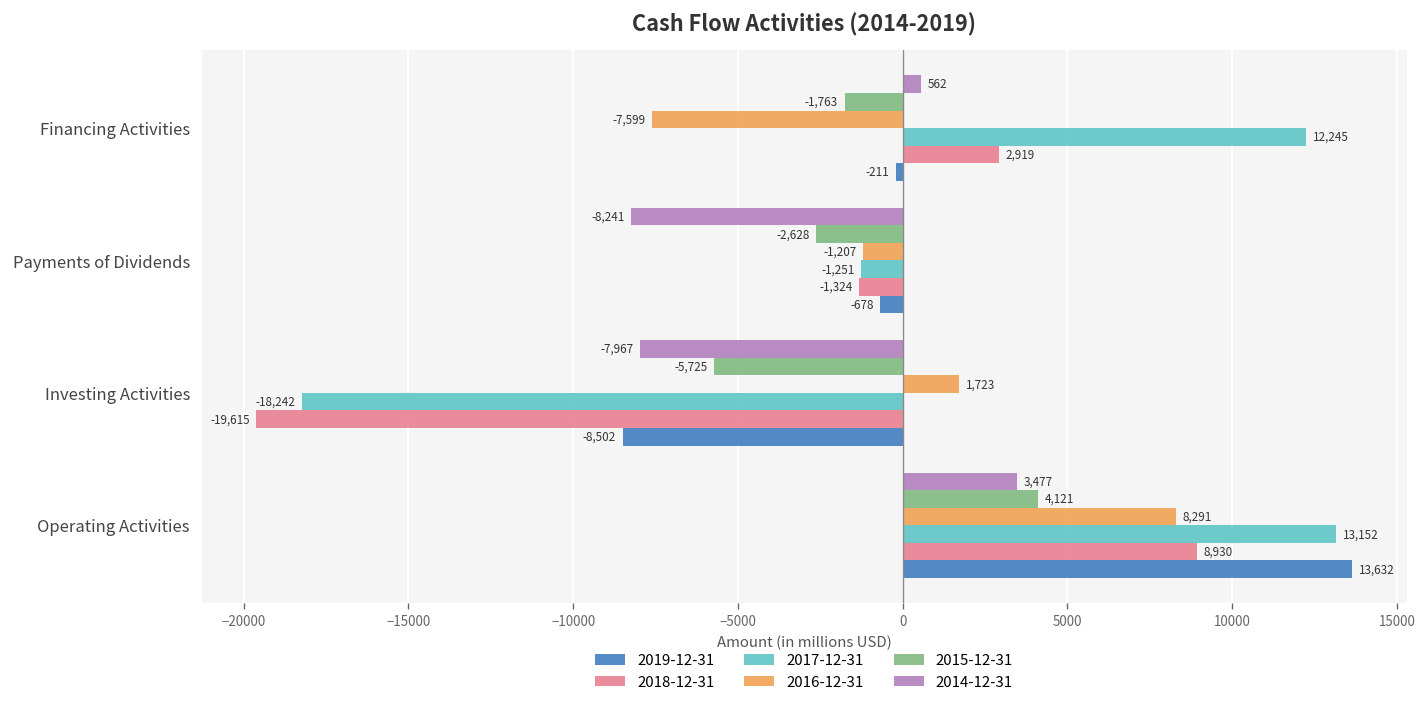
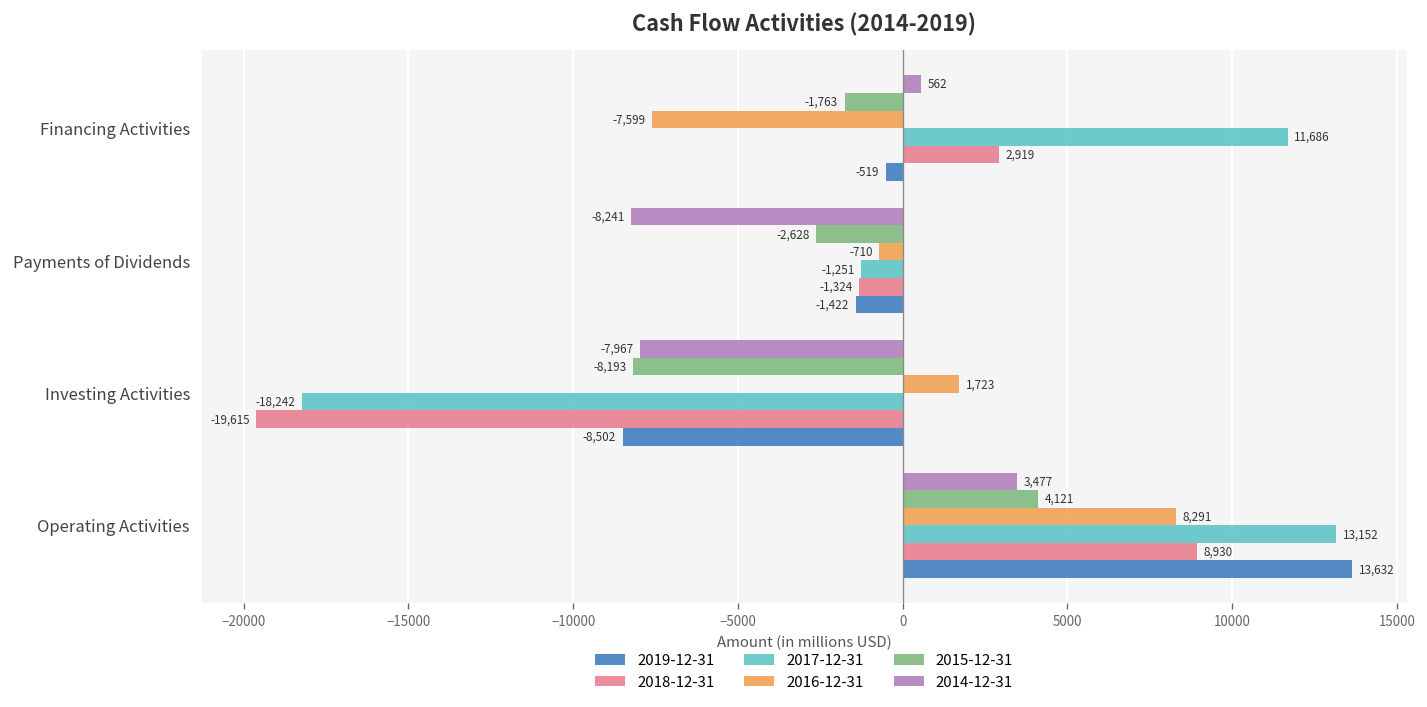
2017-12-31, Financing Activities: 12,245 -> 11,686
2019-12-31, Financing Activities: -211 -> -519
2016-12-31, Payments of Dividends: -1,207 -> -710
2019-12-31, Payments of Dividends: -678 -> -1,422
2015-12-31, Investing Activities: -5,725 -> -8,193
